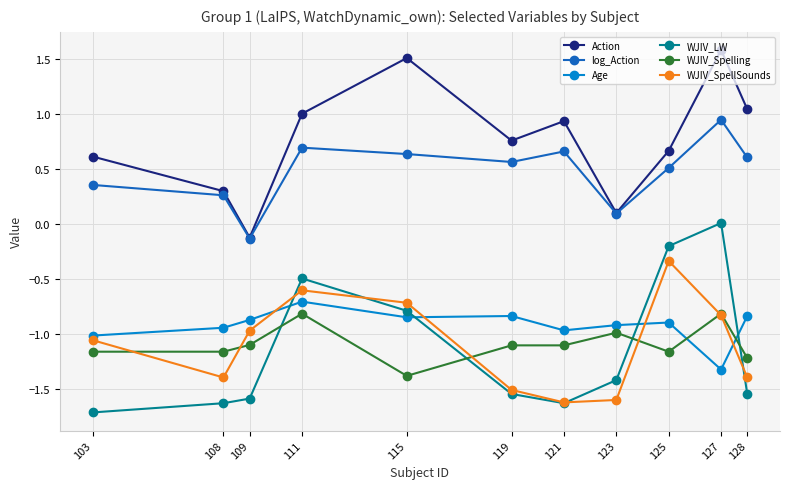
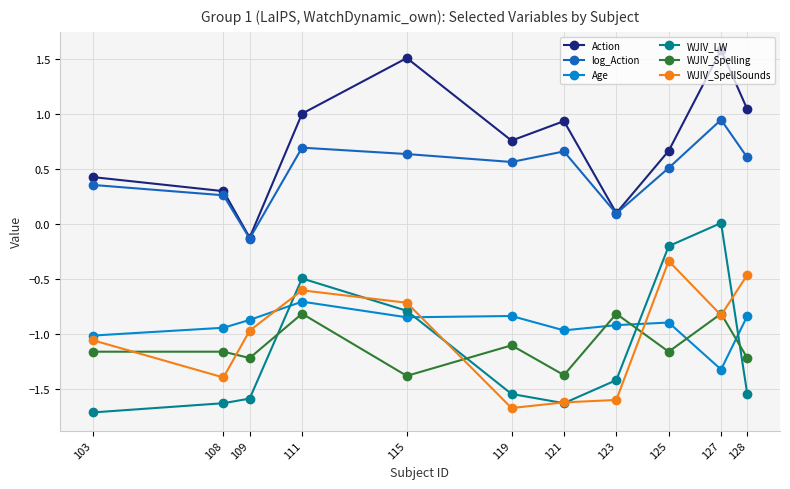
Action, 103: 0.62 -> 0.43
WJIV_Spelling, 109: -1.10 -> -1.22
WJIV_SpellSounds, 119: -1.51 -> -1.68
WJIV_Spelling, 121: -1.11 -> -1.38
WJIV_Spelling, 123: -0.99 -> -0.82
WJIV_SpellSounds, 128: -1.40 -> -0.46
